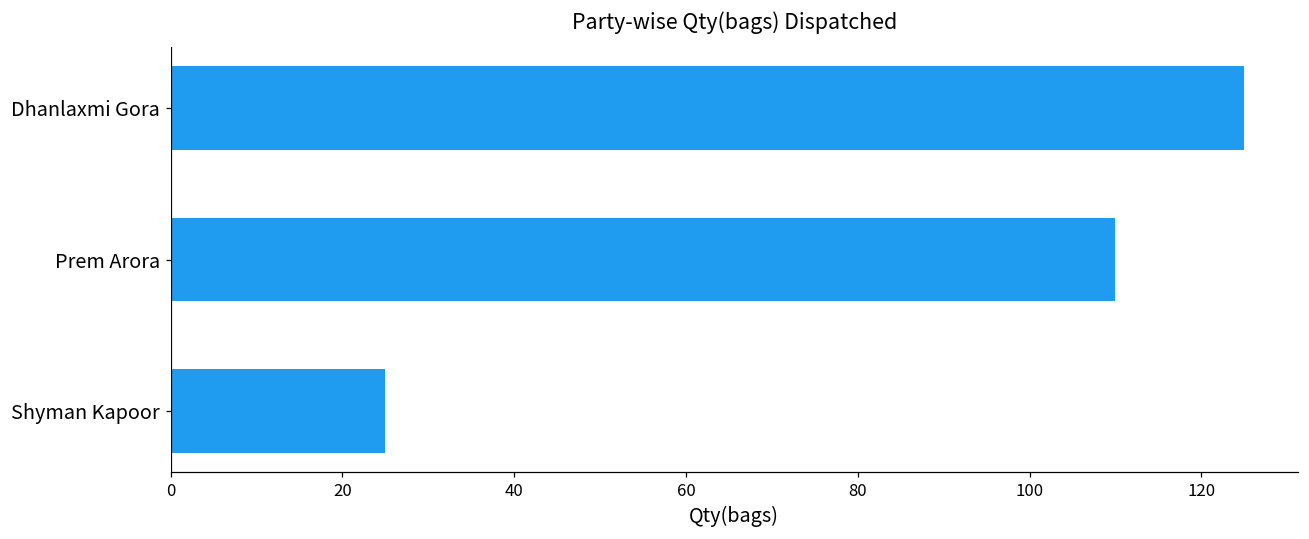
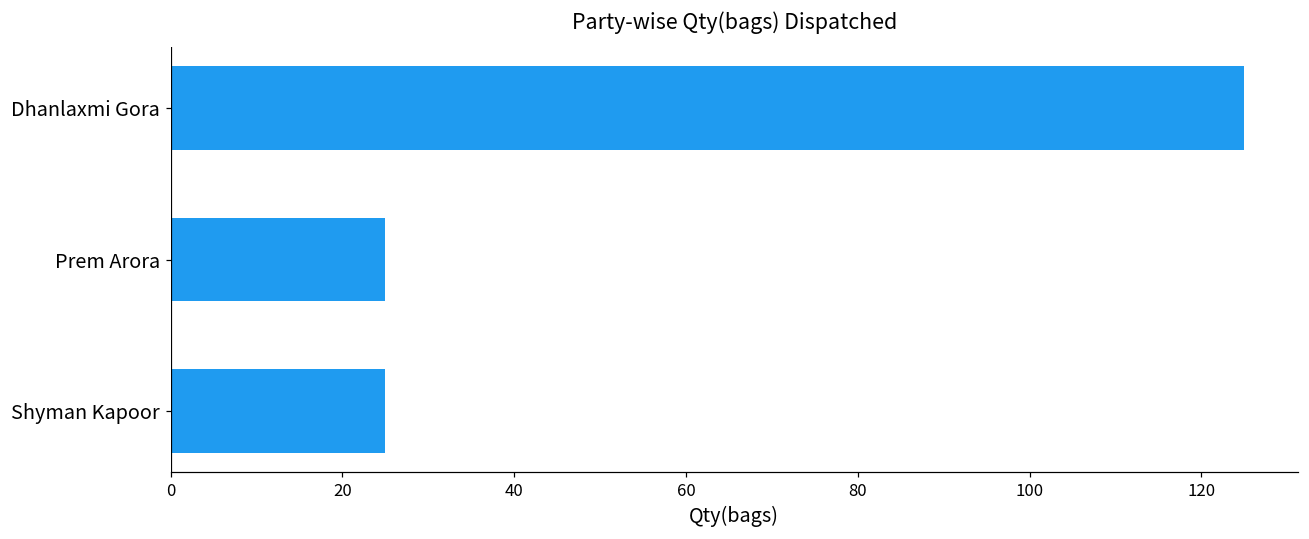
Prem Arora: 110 -> 25
